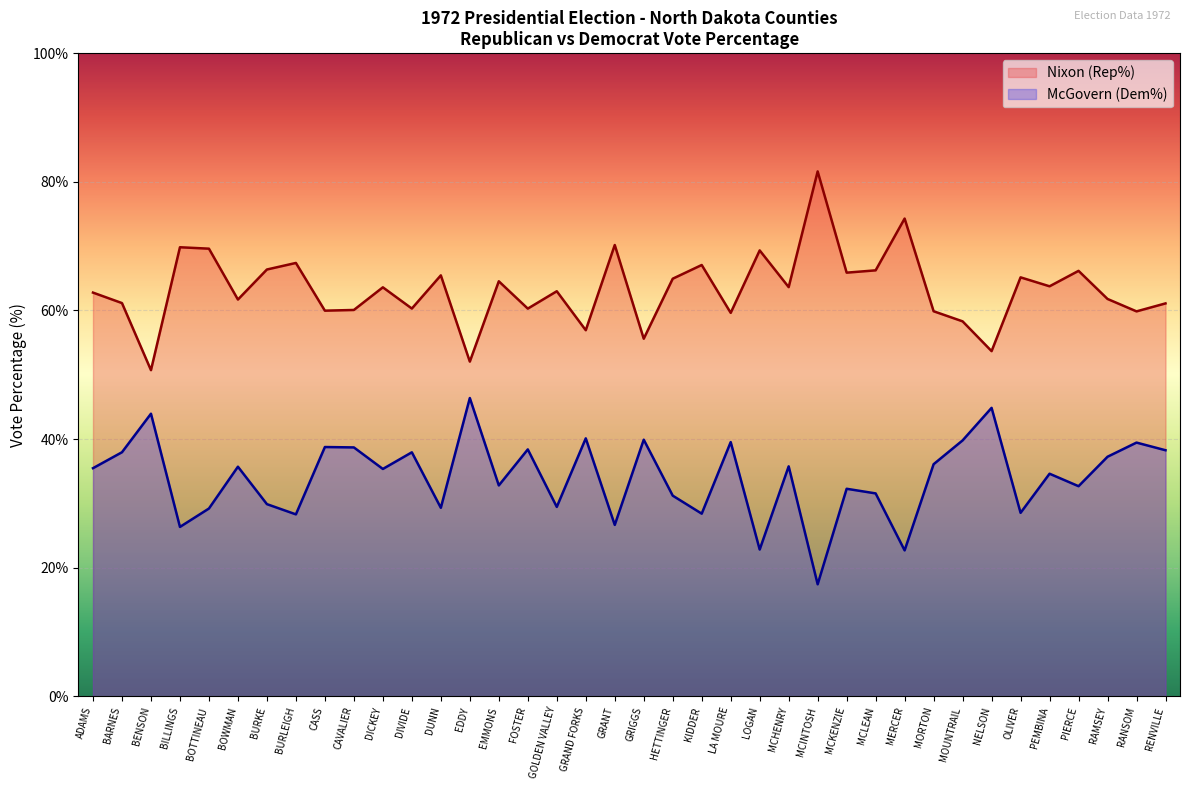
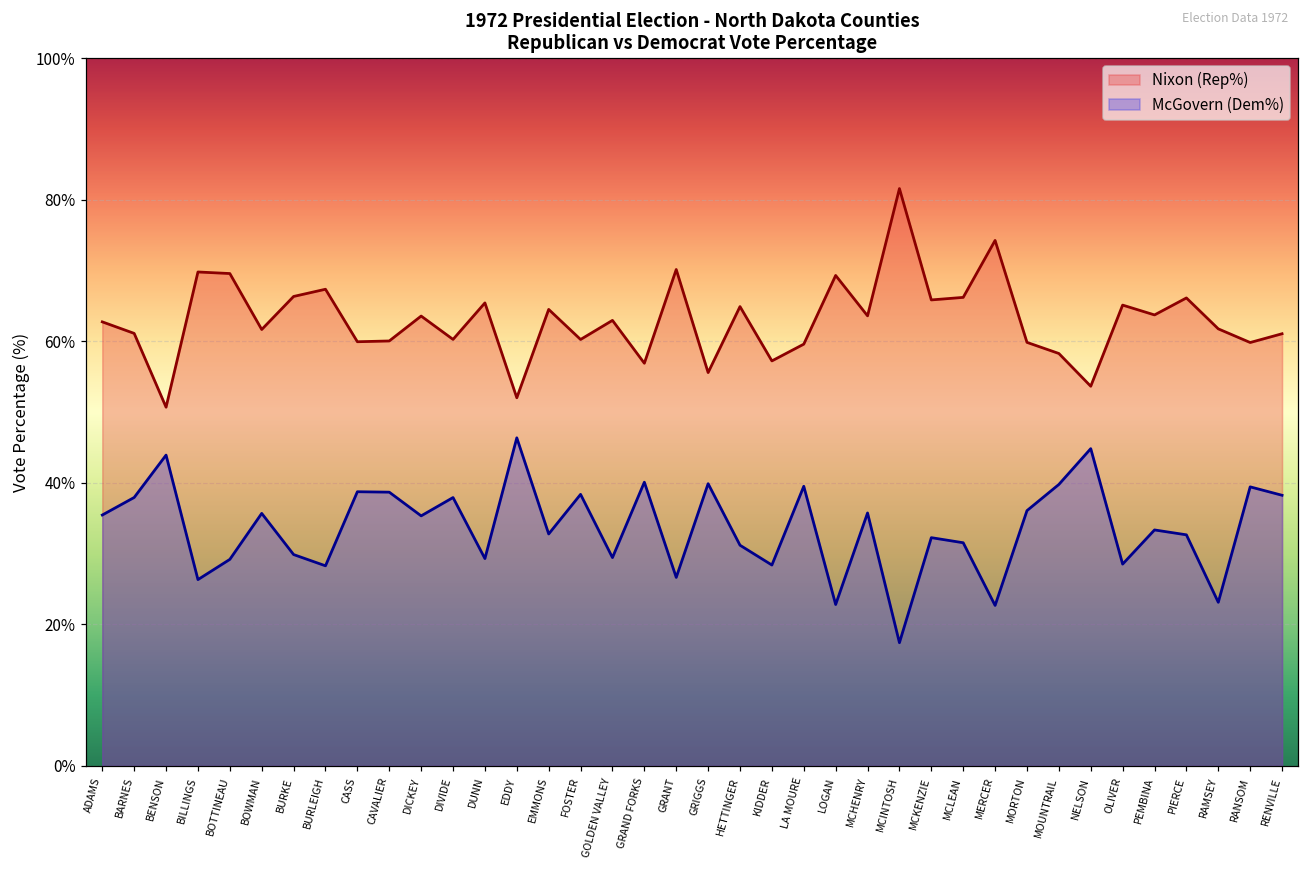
Nixon (Rep%), KIDDER: 67% -> 57%
McGovern (Dem%), PEMBINA: 35% -> 33%
McGovern (Dem%), RAMSEY: 37% -> 23%
